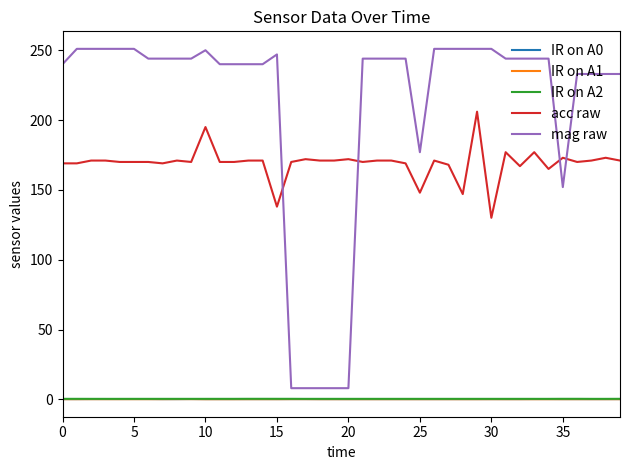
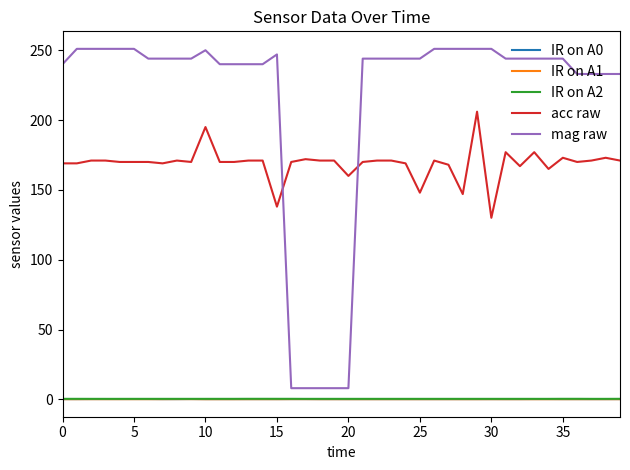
acc raw, 20: 172 -> 160
mag raw, 25: 177 -> 244
mag raw, 35: 152 -> 244
